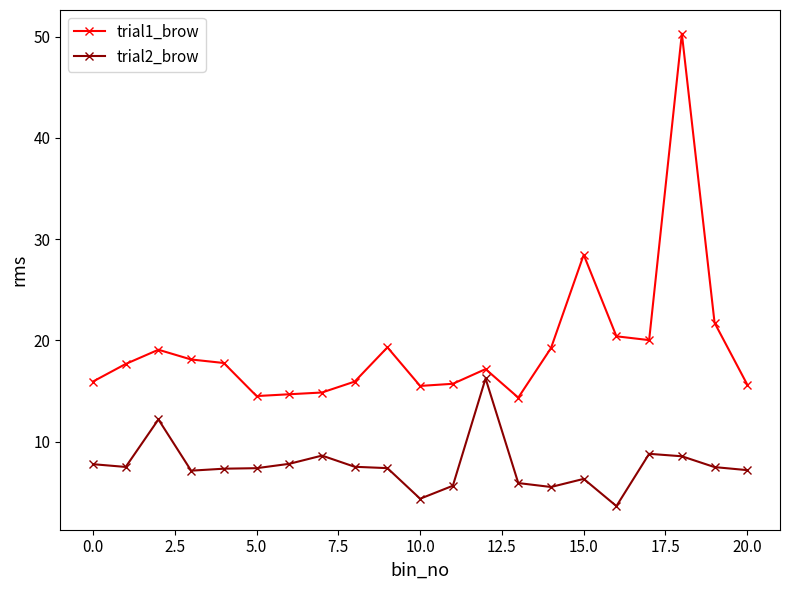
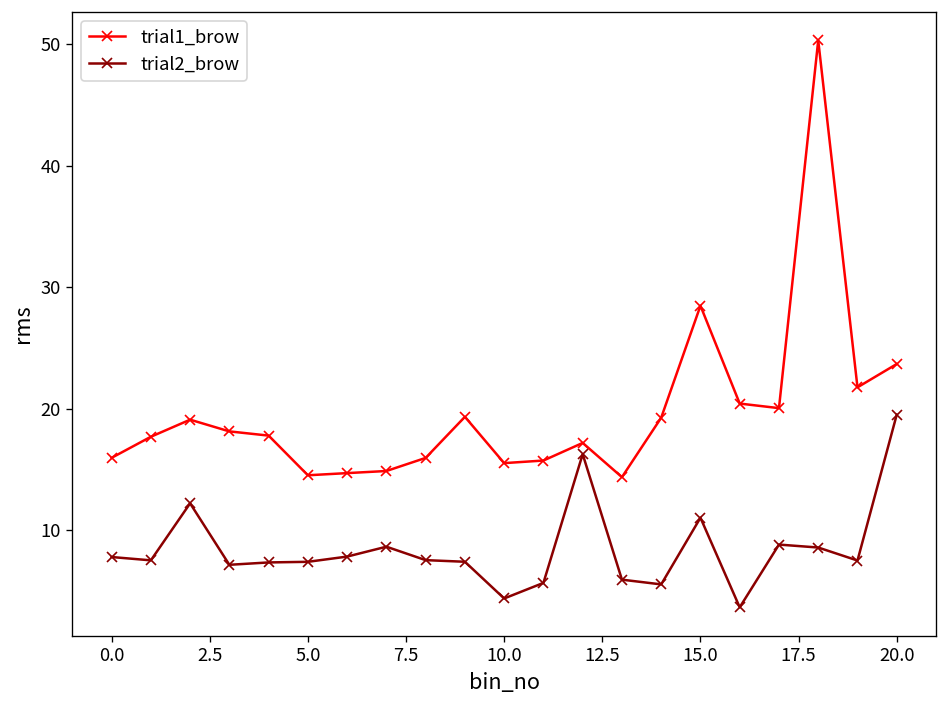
trial2_brow, 15.0: 6.3 -> 11.0
trial1_brow, 20.0: 15.6 -> 23.7
trial2_brow, 20.0: 7.2 -> 19.5
